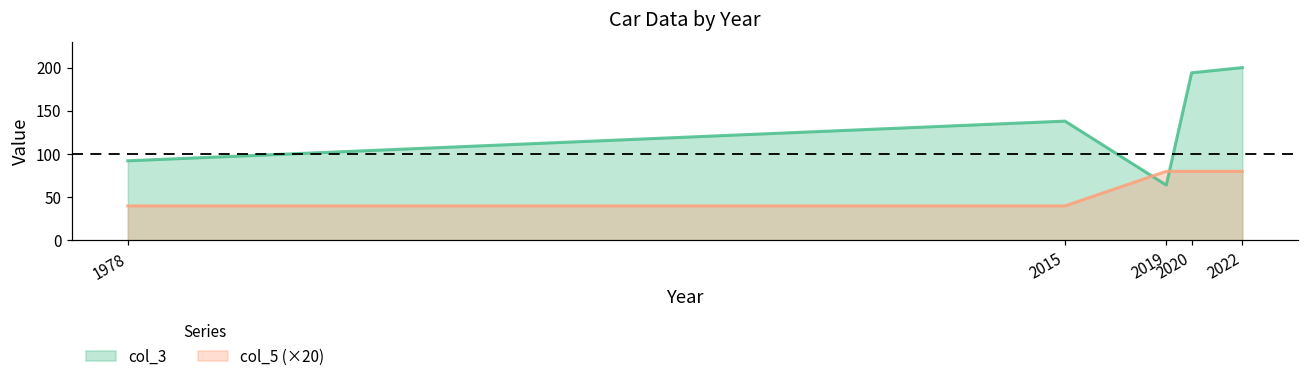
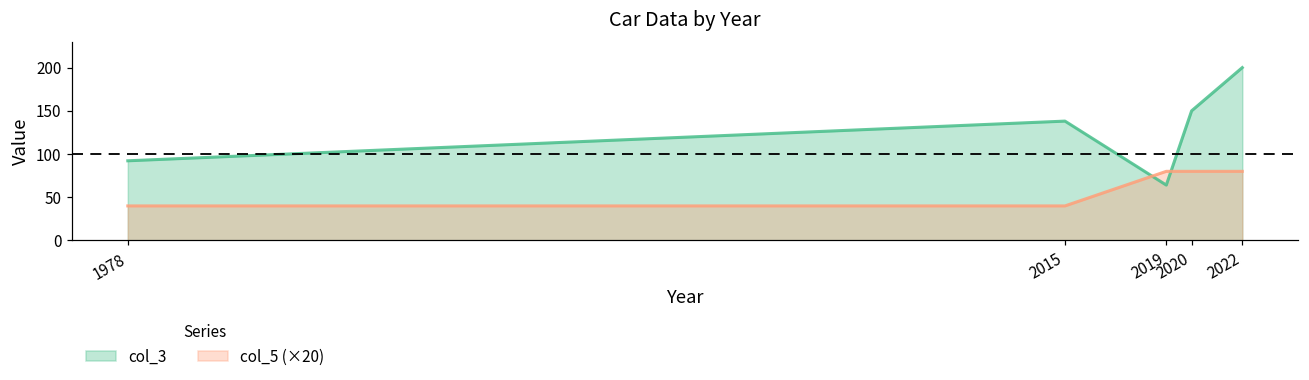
col_3, 2020: 190 -> 150
